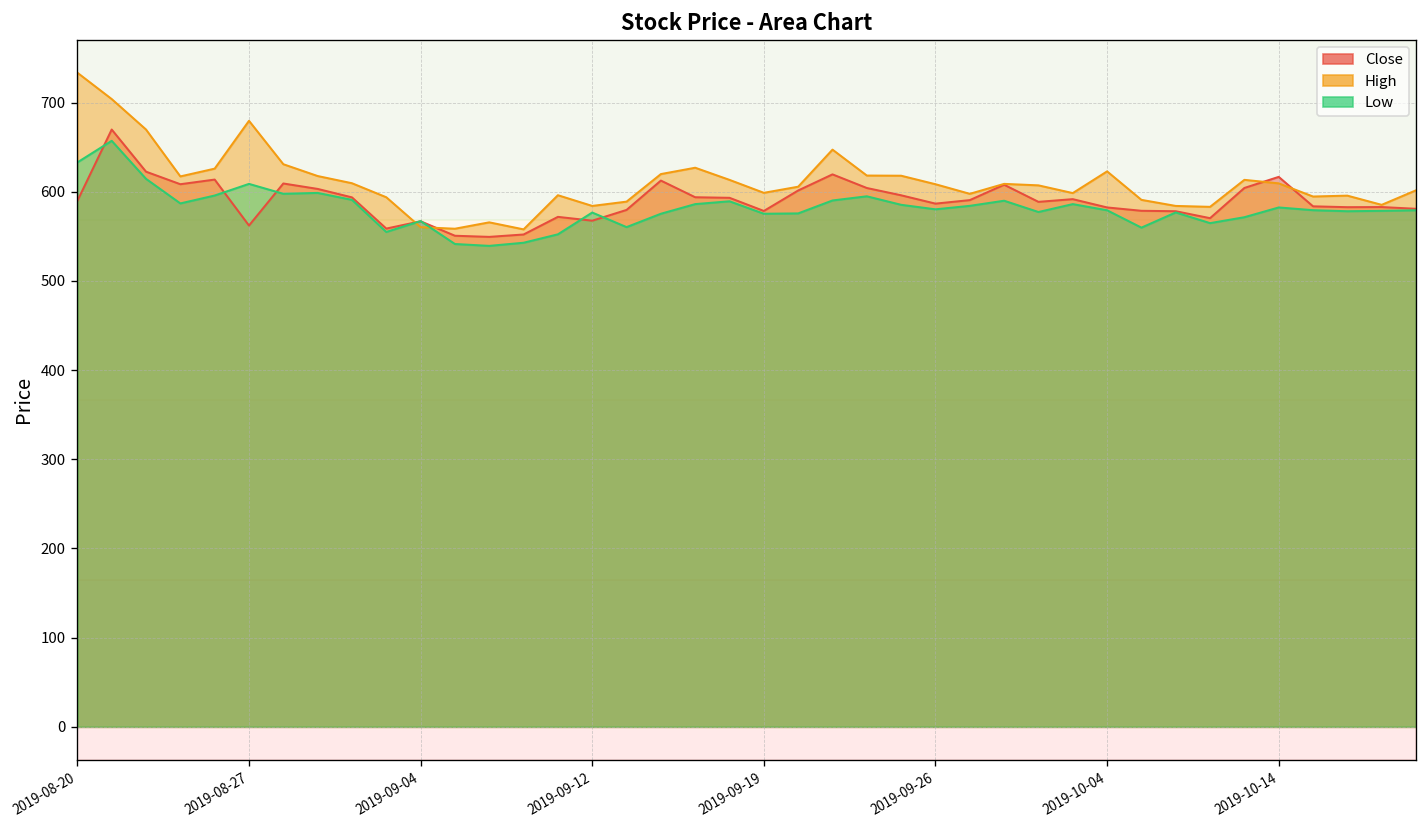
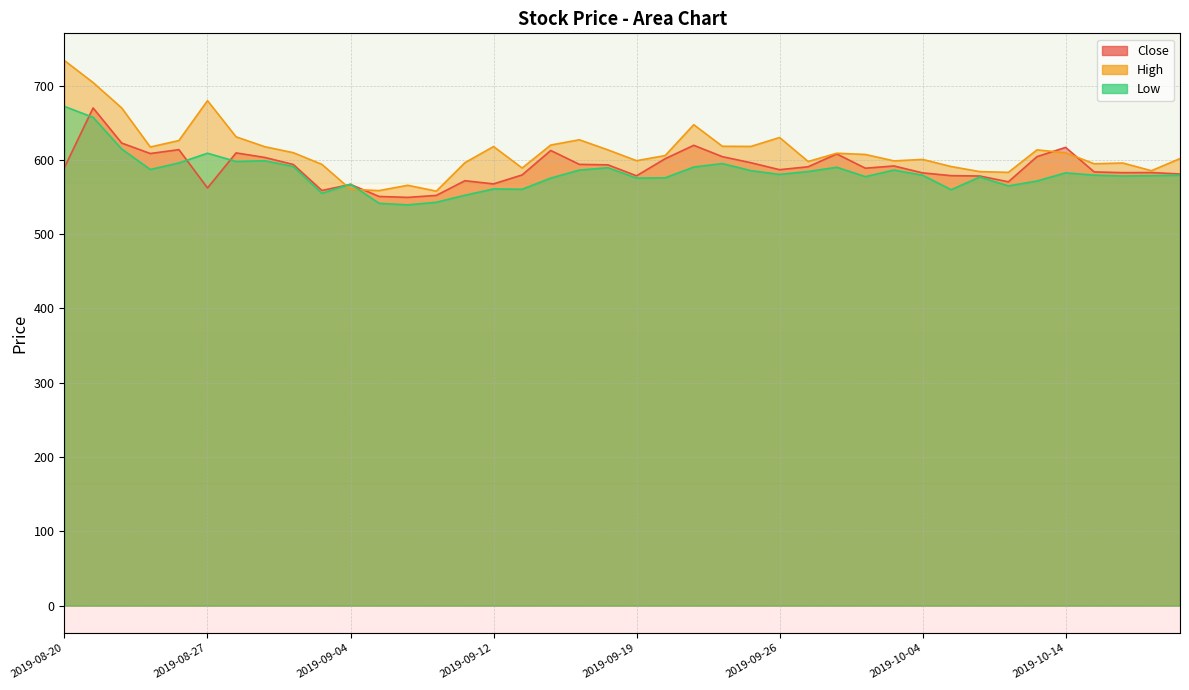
Low, 2019-08-20: 630 -> 670
High, 2019-09-12: 580 -> 620
Low, 2019-09-12: 580 -> 560
High, 2019-09-26: 610 -> 630
High, 2019-10-04: 620 -> 600
